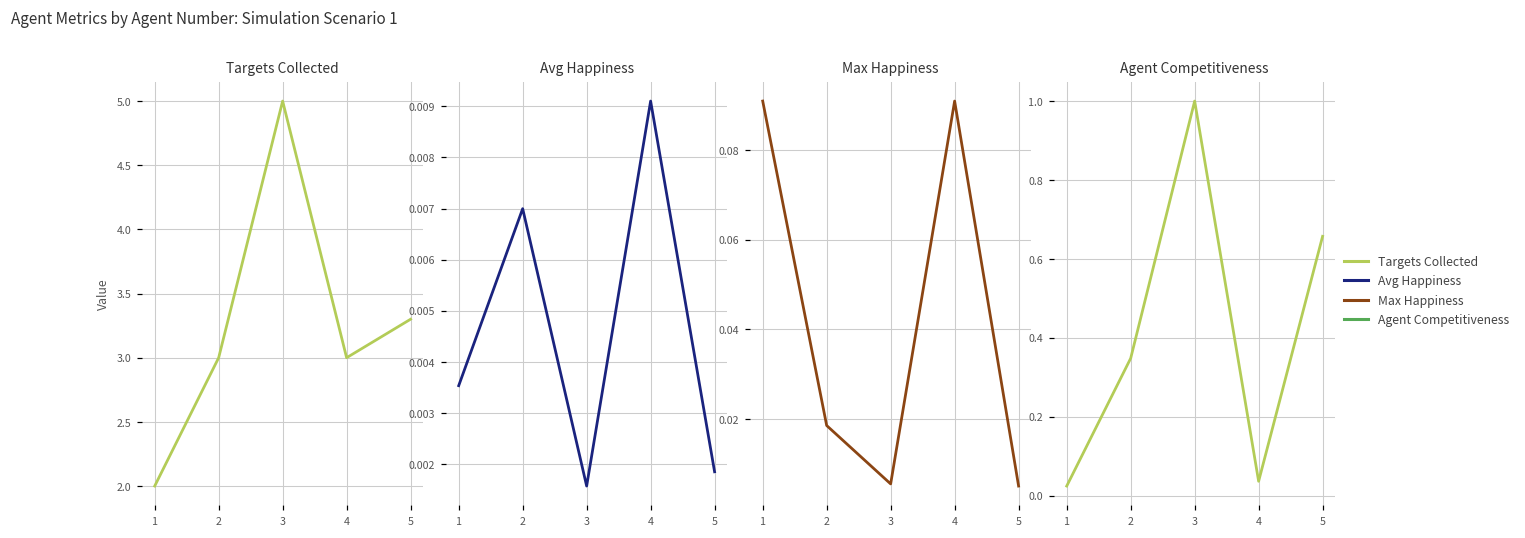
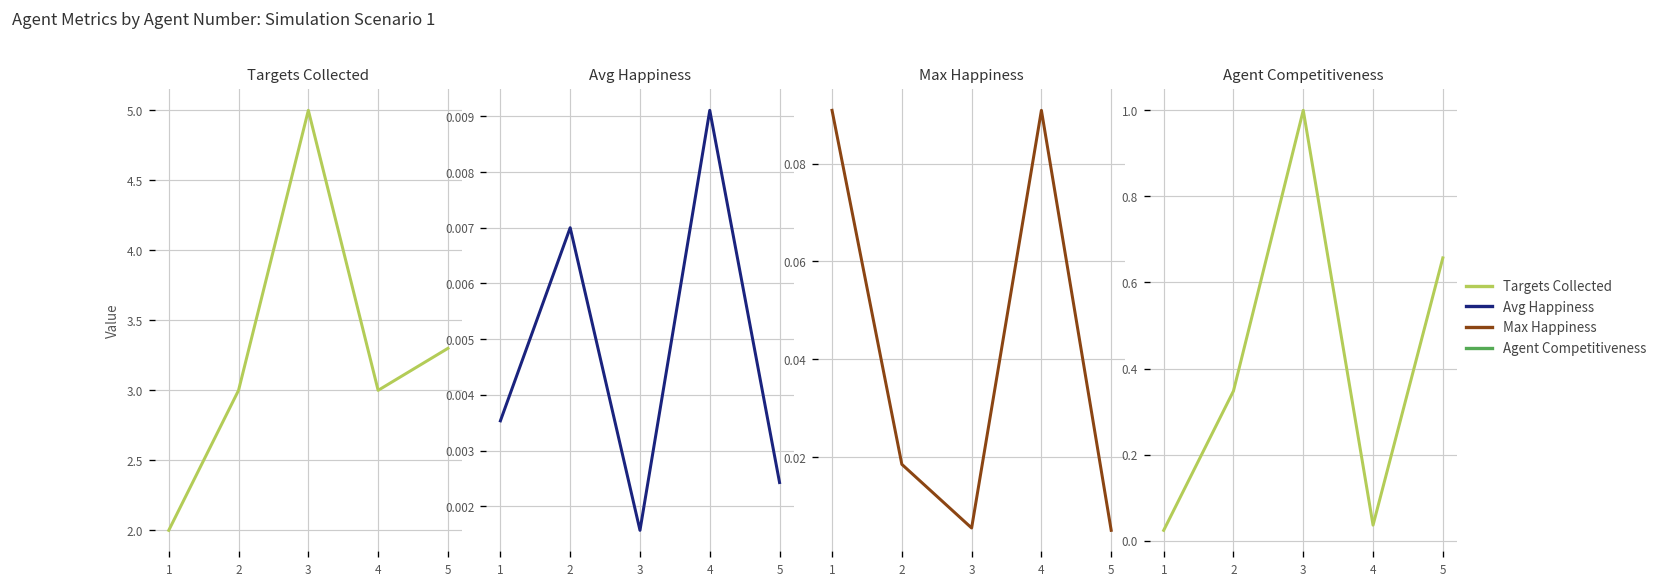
Avg Happiness, 5: 0.0018 -> 0.0024
